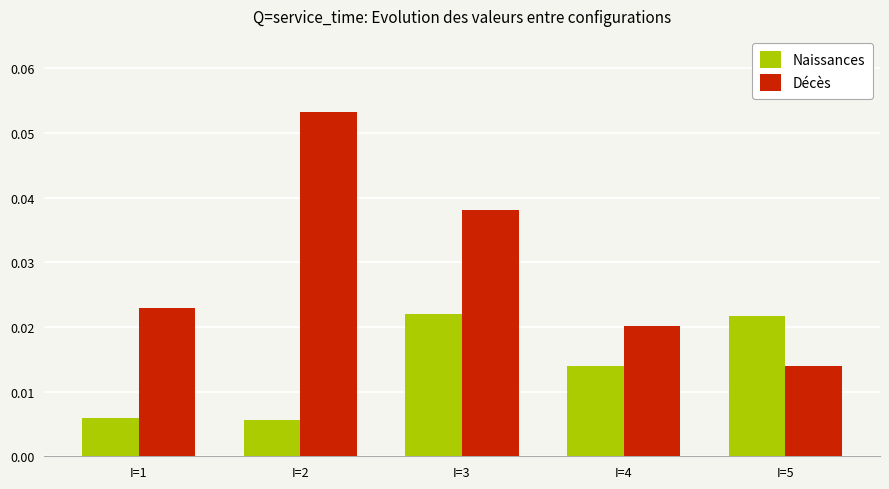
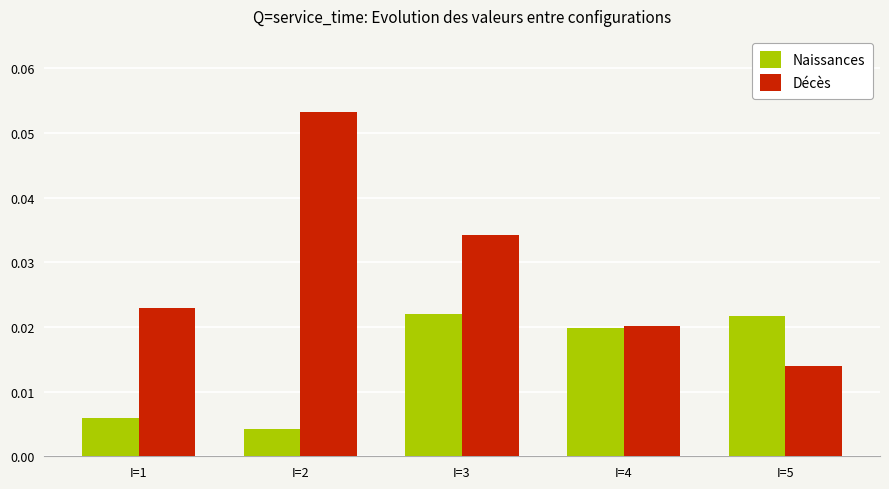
Naissances, I=2: 0.006 -> 0.004
Décès, I=3: 0.038 -> 0.034
Naissances, I=4: 0.014 -> 0.020
